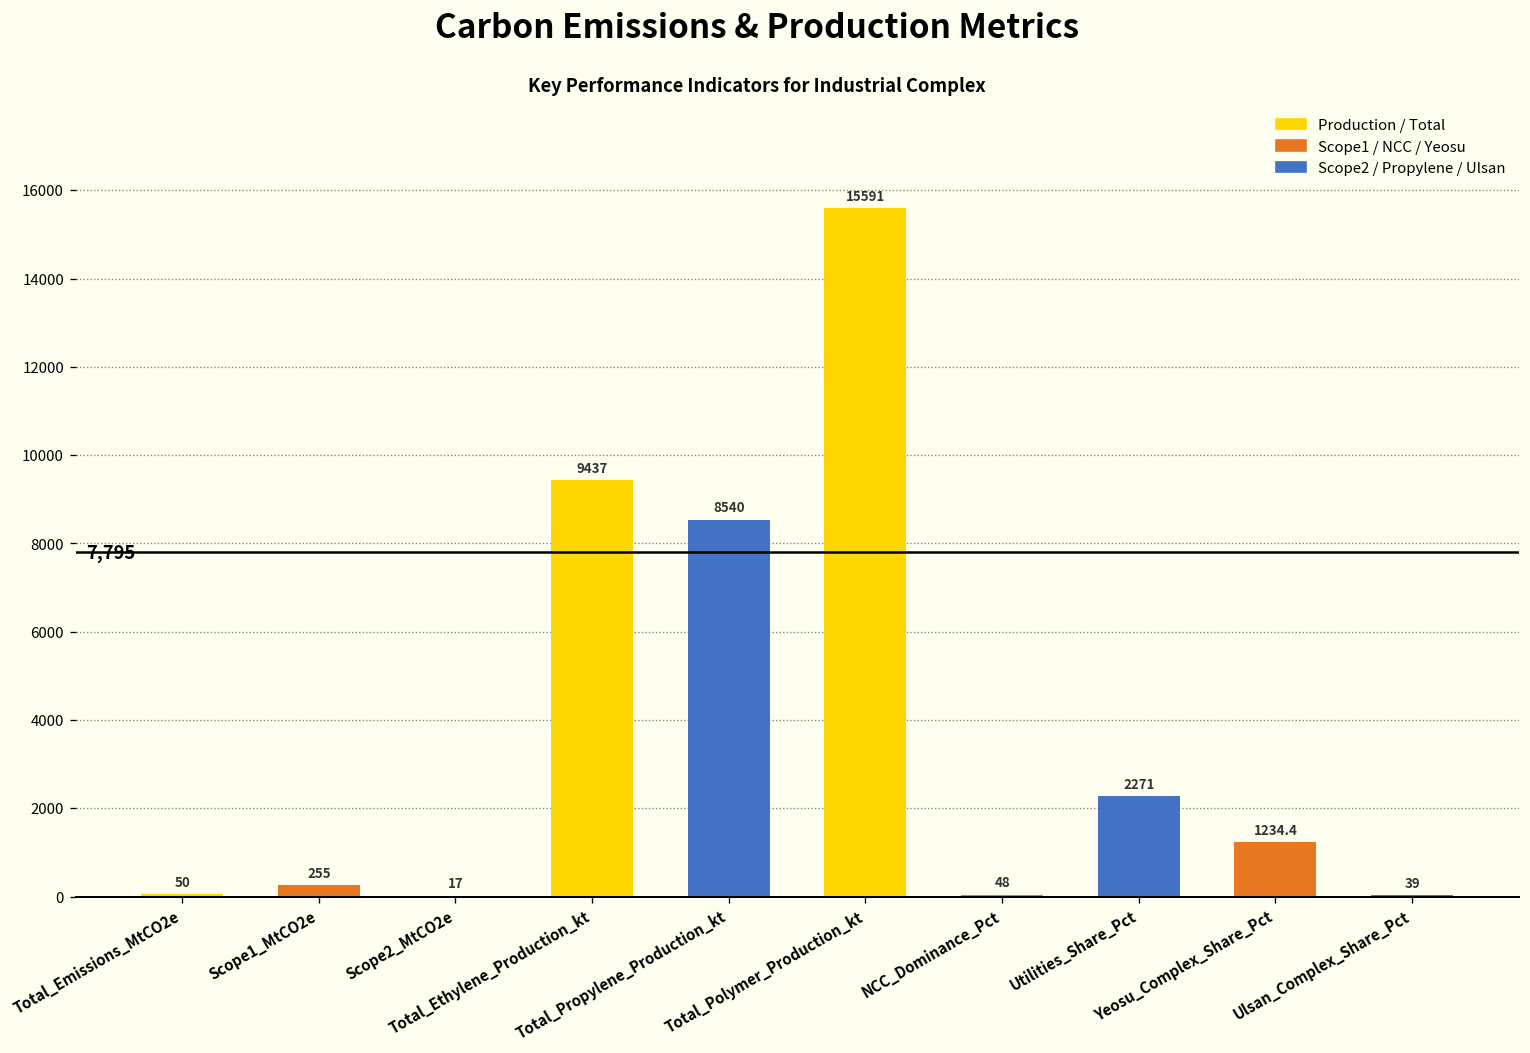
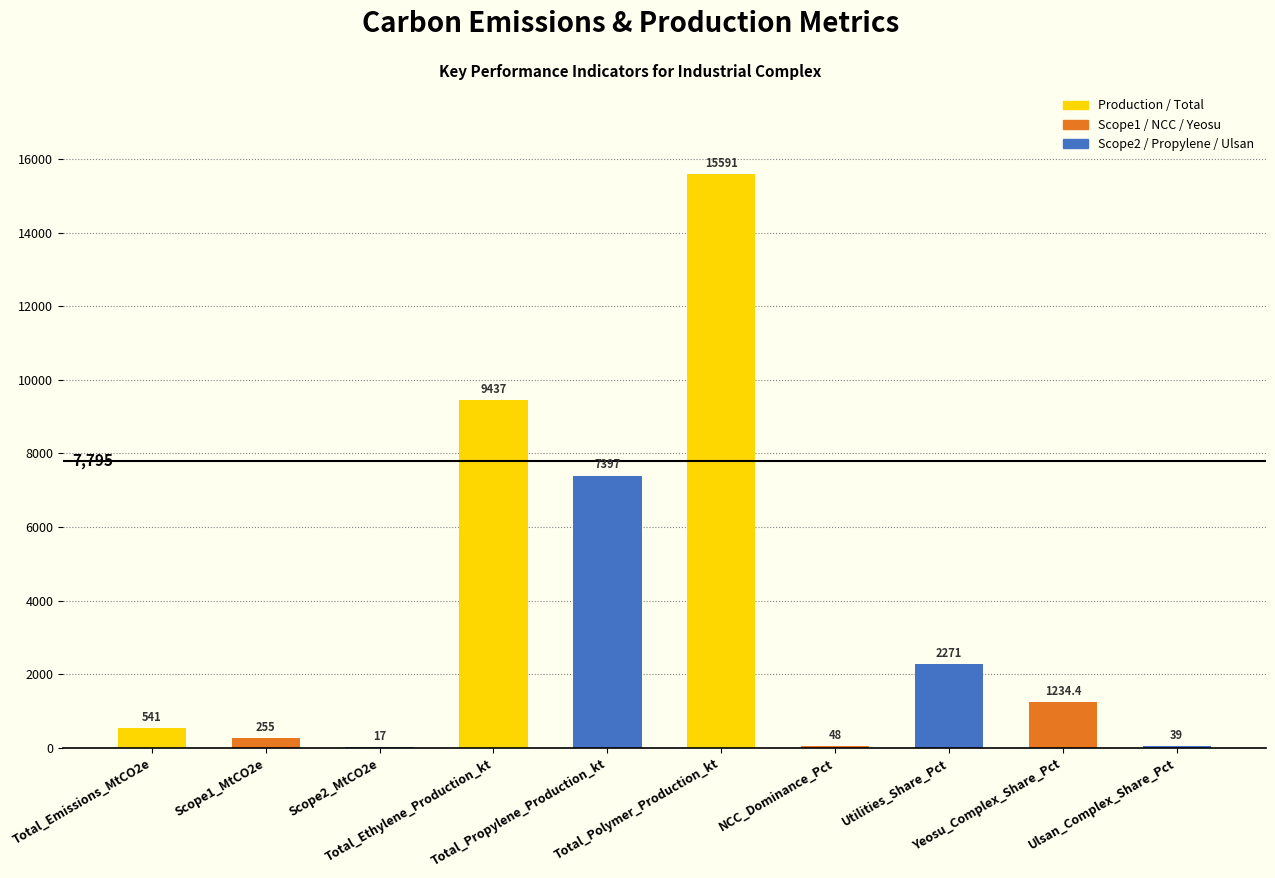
Total_Emissions_MtCO2e: 50 -> 541
Total_Propylene_Production_kt: 8540 -> 7397
